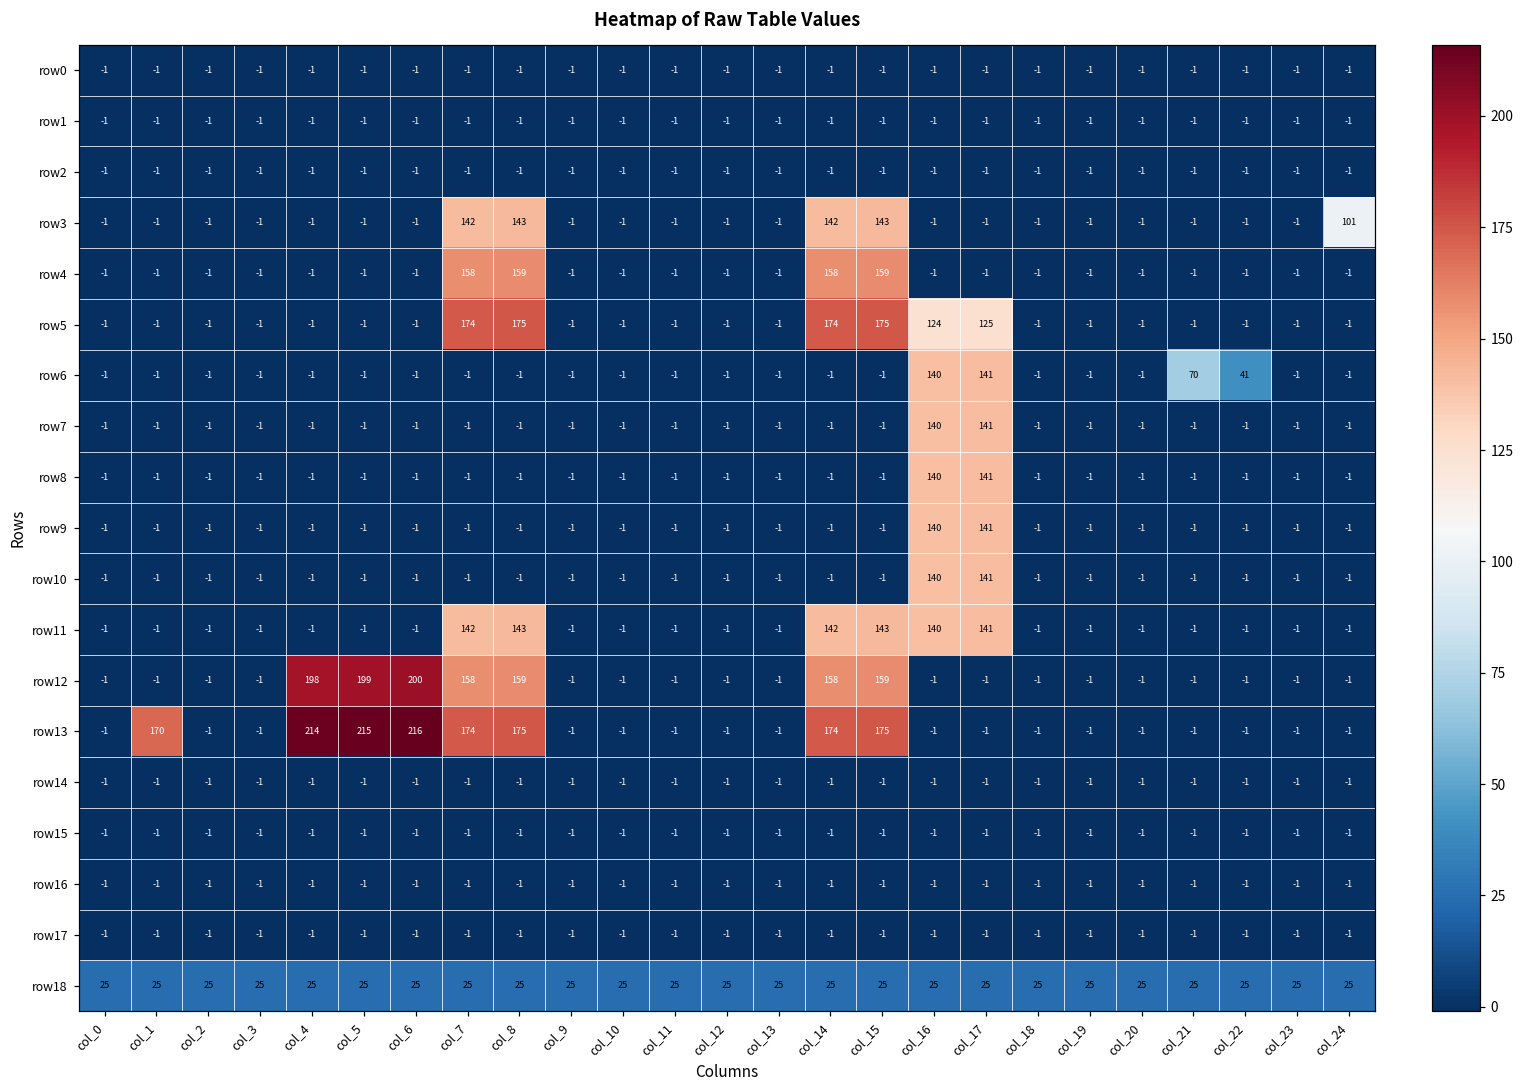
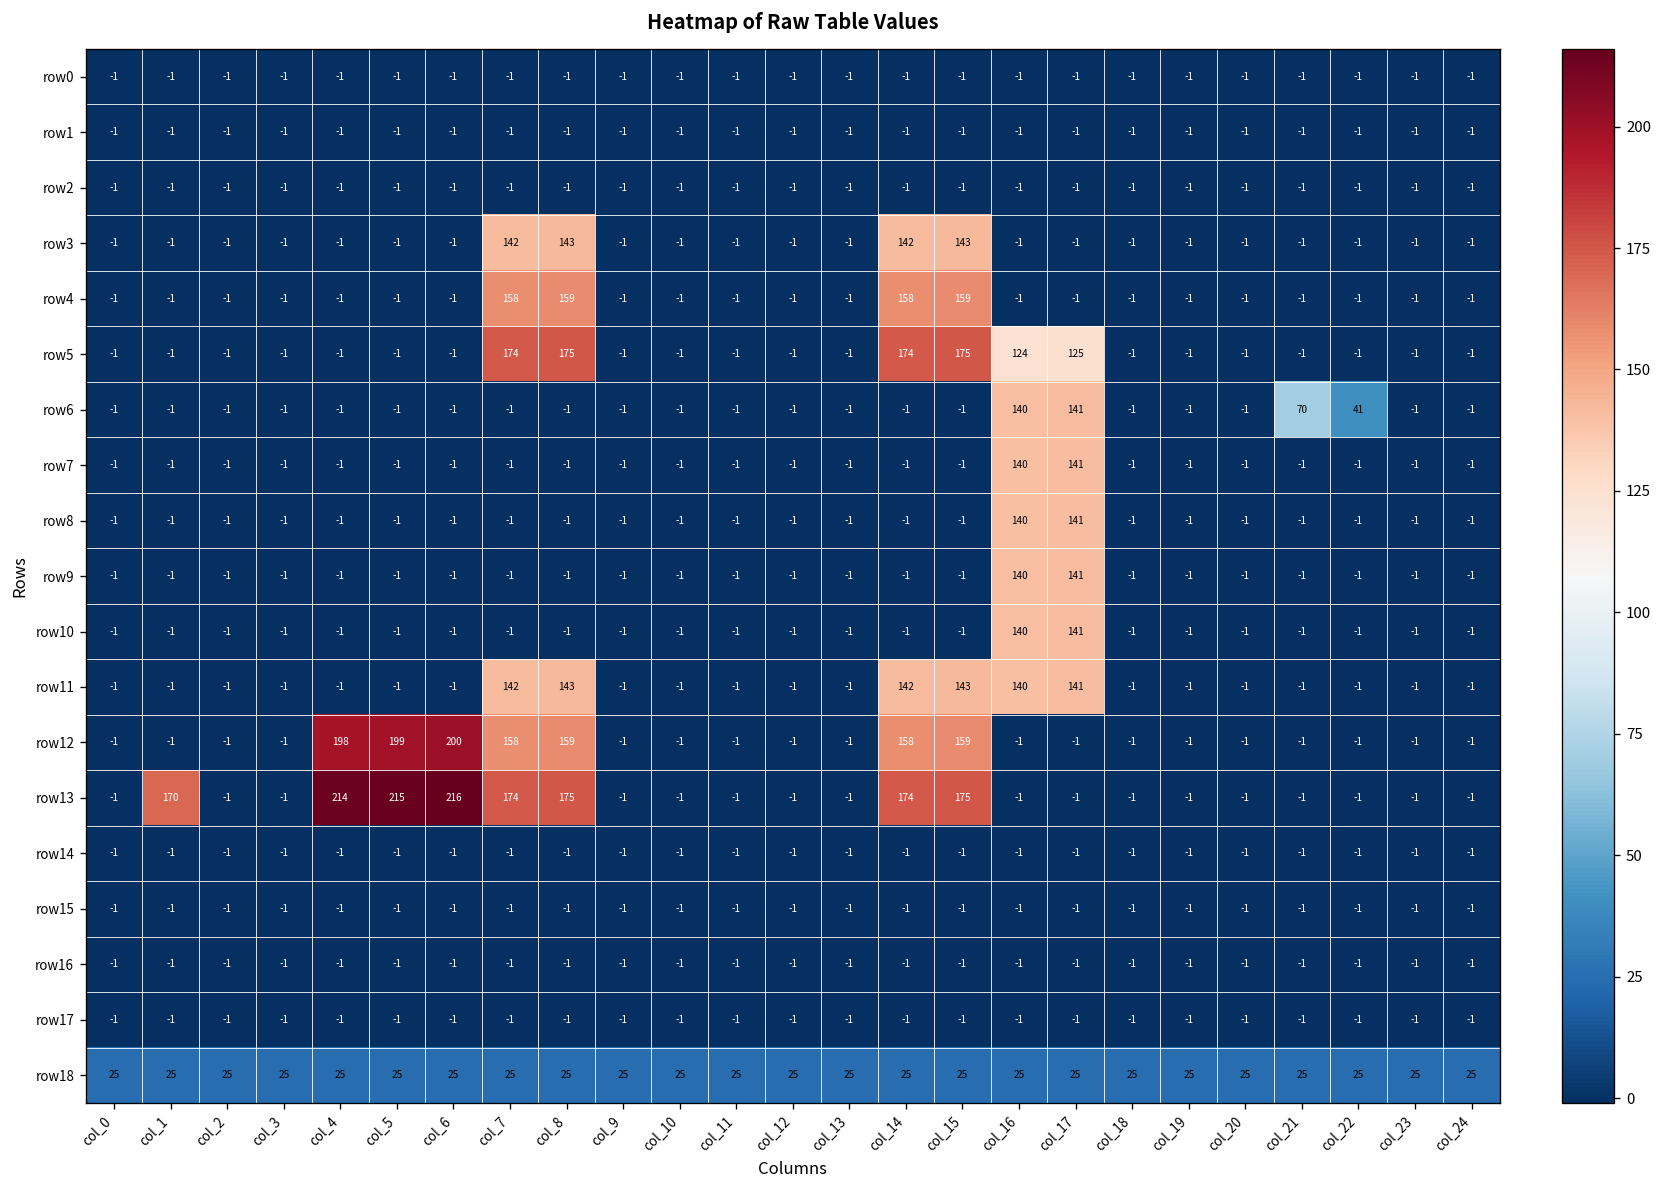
row3, col_24: 101 -> -1
